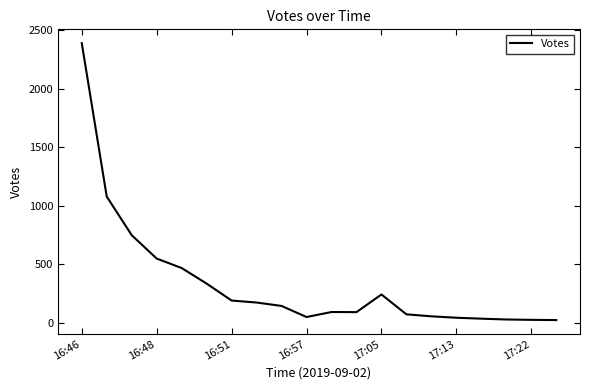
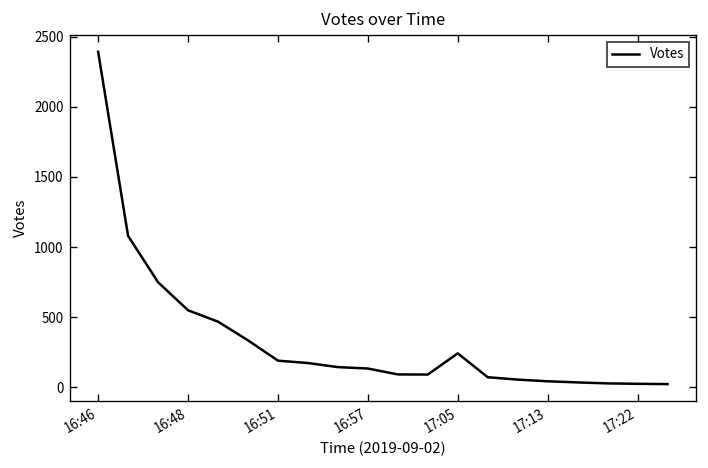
16:57: 50 -> 130
